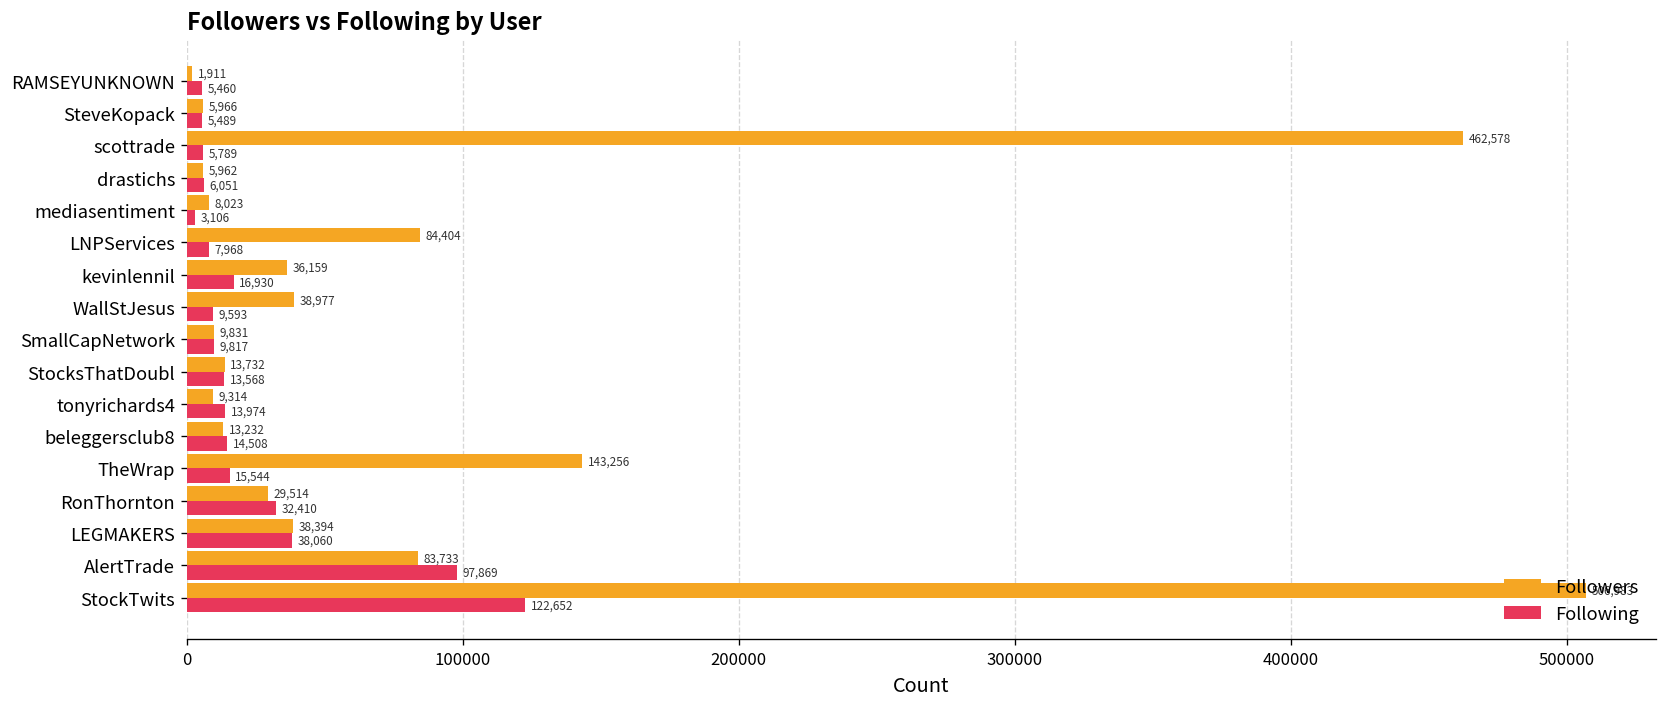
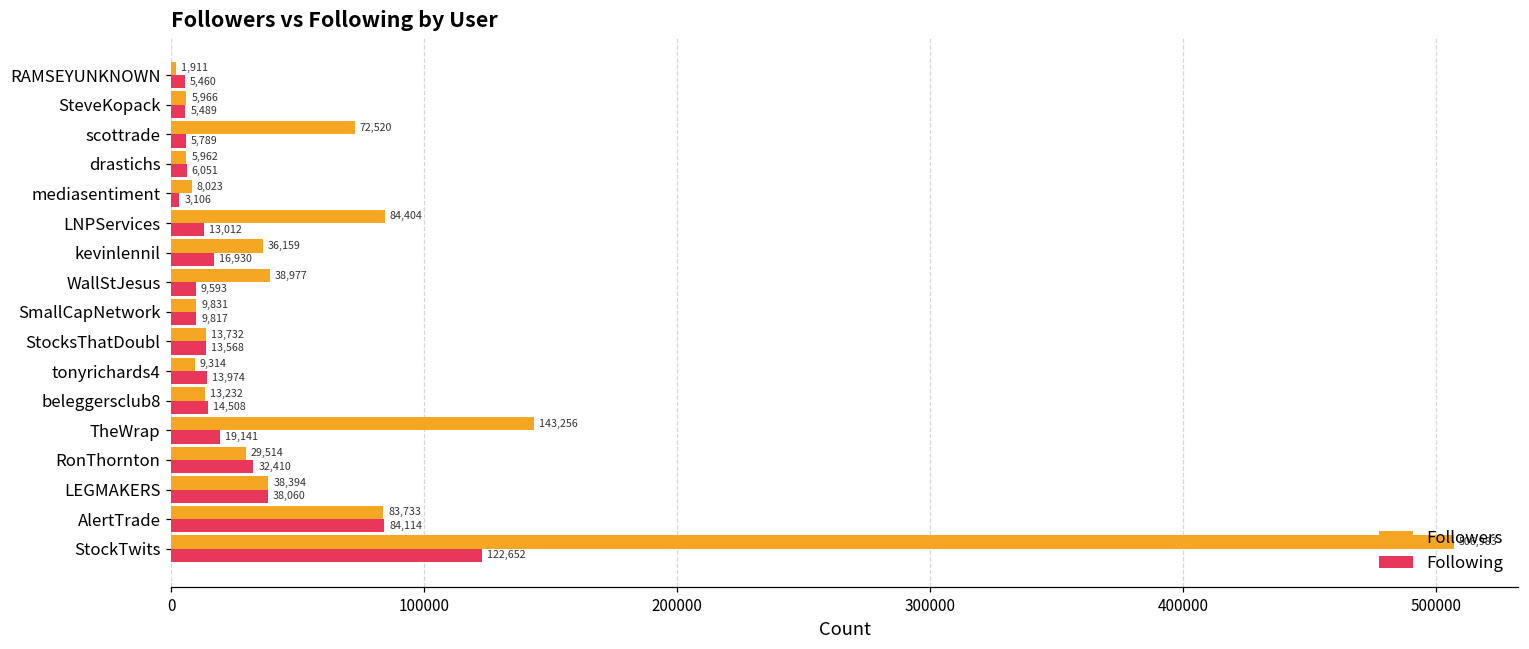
Followers, scottrade: 462,578 -> 72,520
Following, LNPServices: 7,968 -> 13,012
Following, TheWrap: 15,544 -> 19,141
Following, AlertTrade: 97,869 -> 84,114
